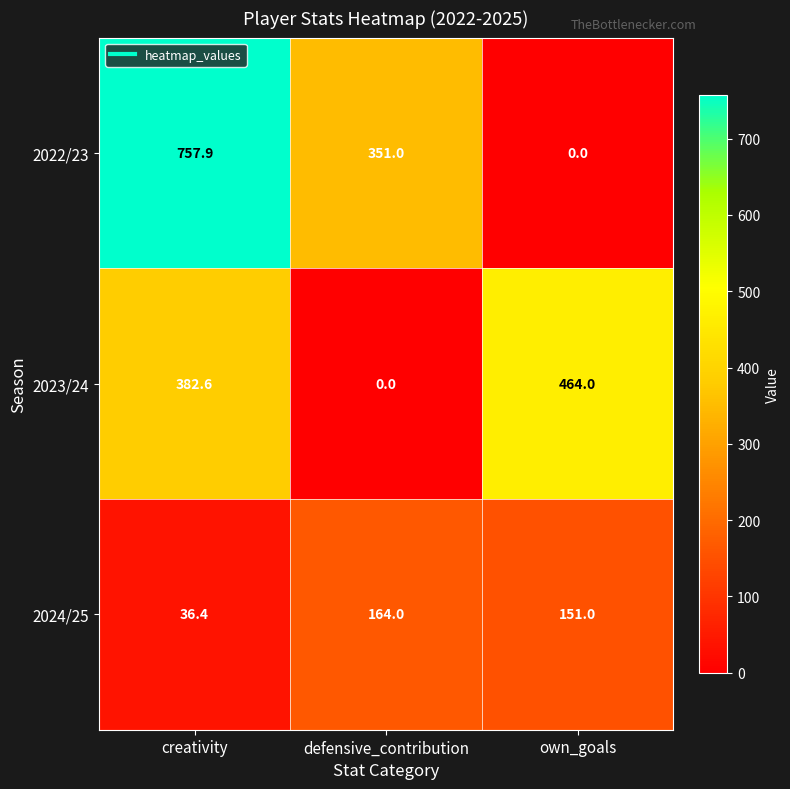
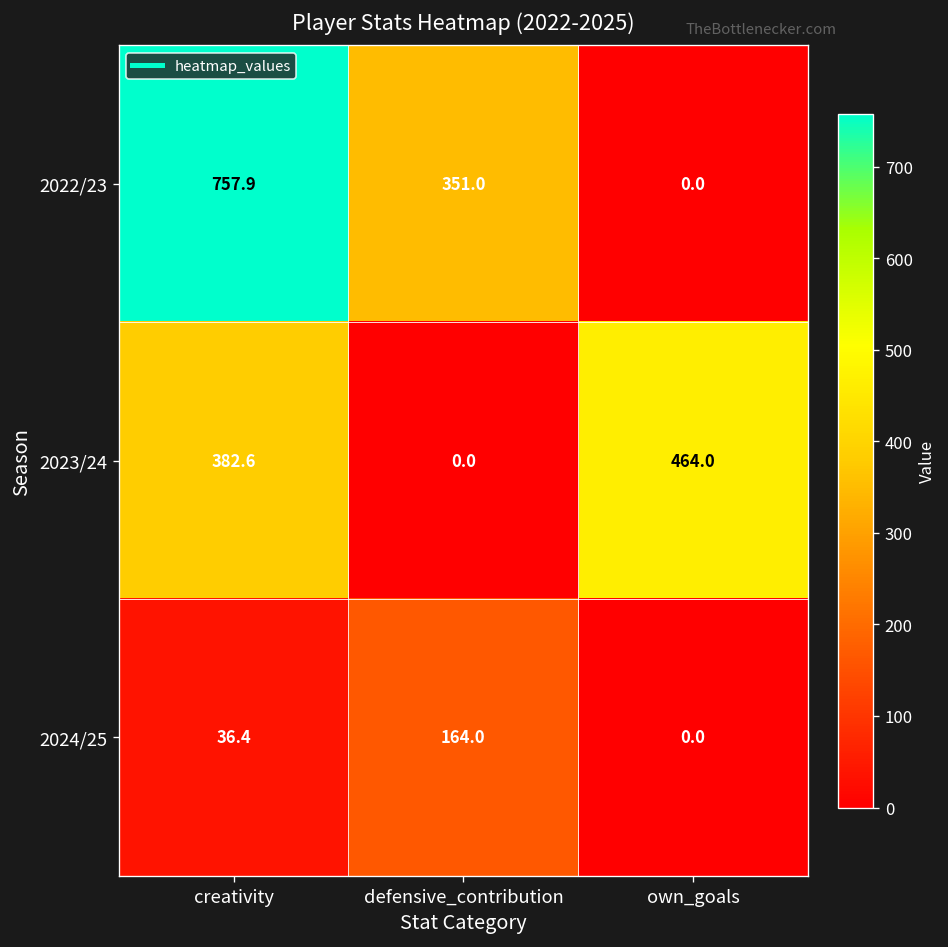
2024/25, own_goals: 151.0 -> 0.0
